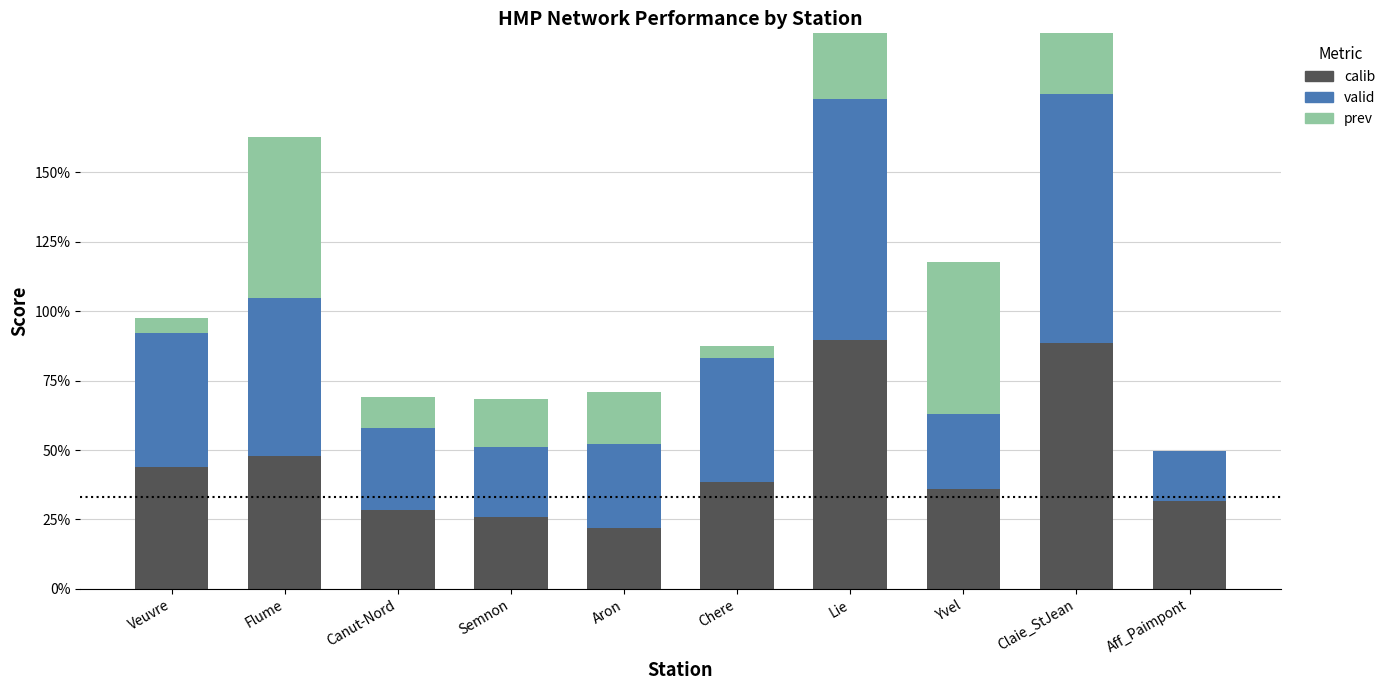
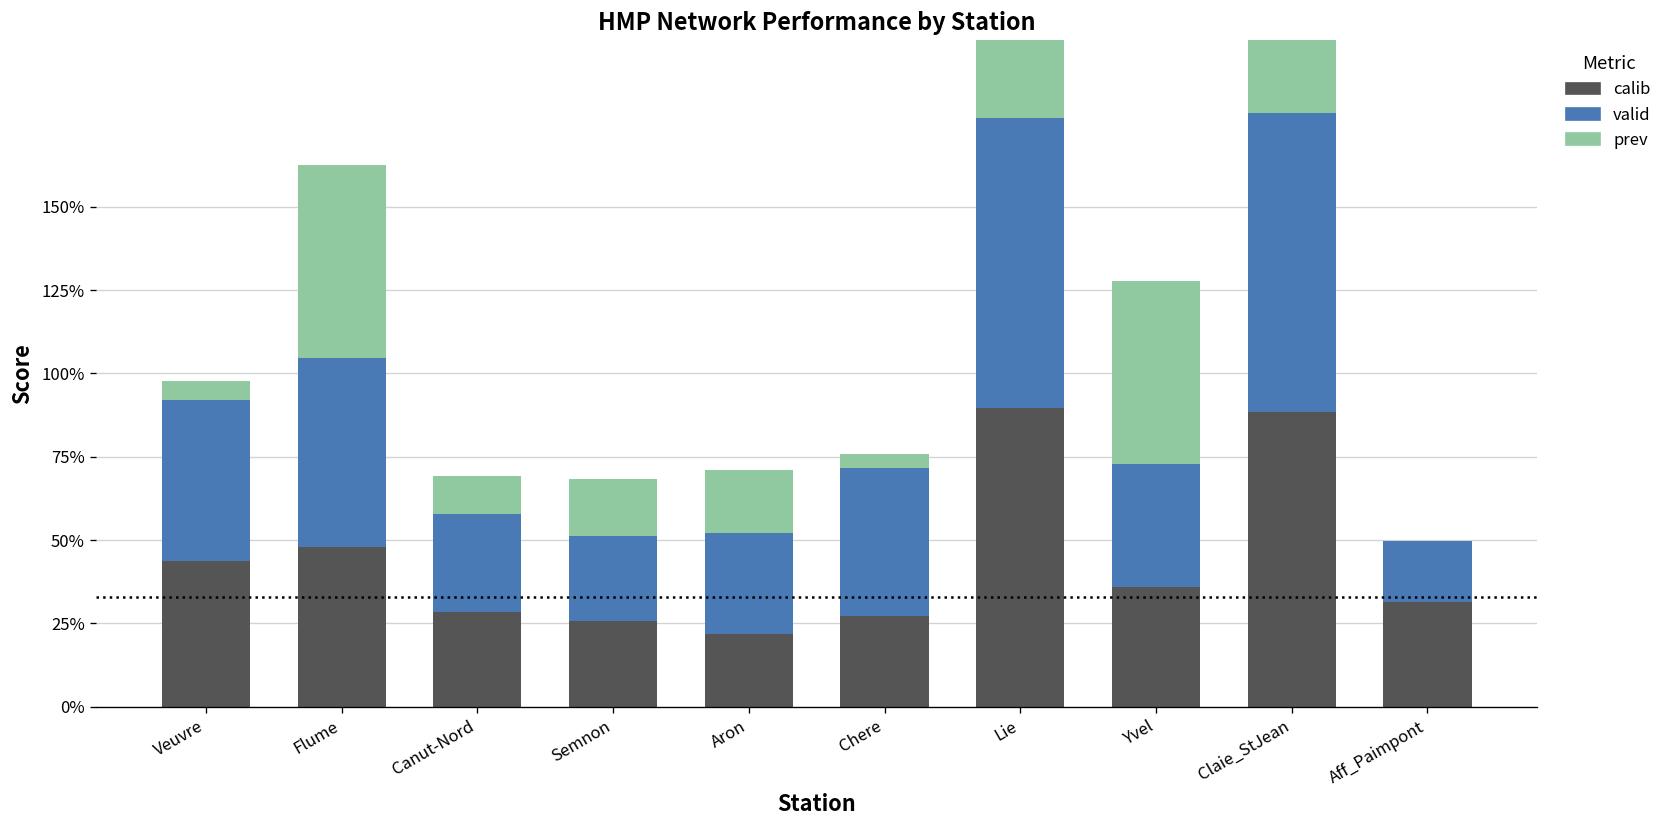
calib, Chere: 39% -> 27%
valid, Yvel: 27% -> 37%
